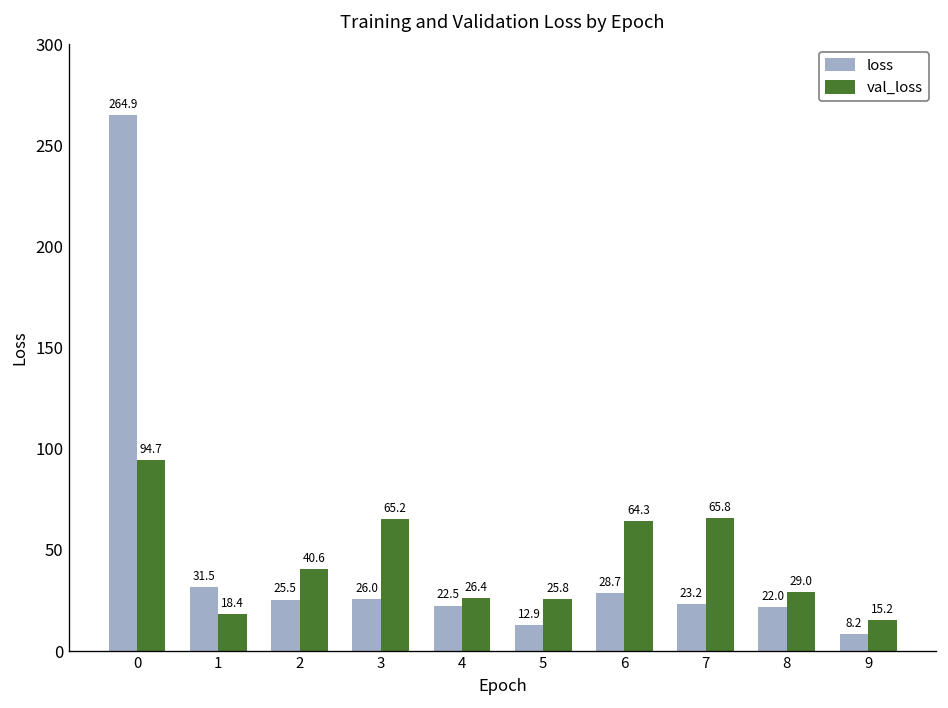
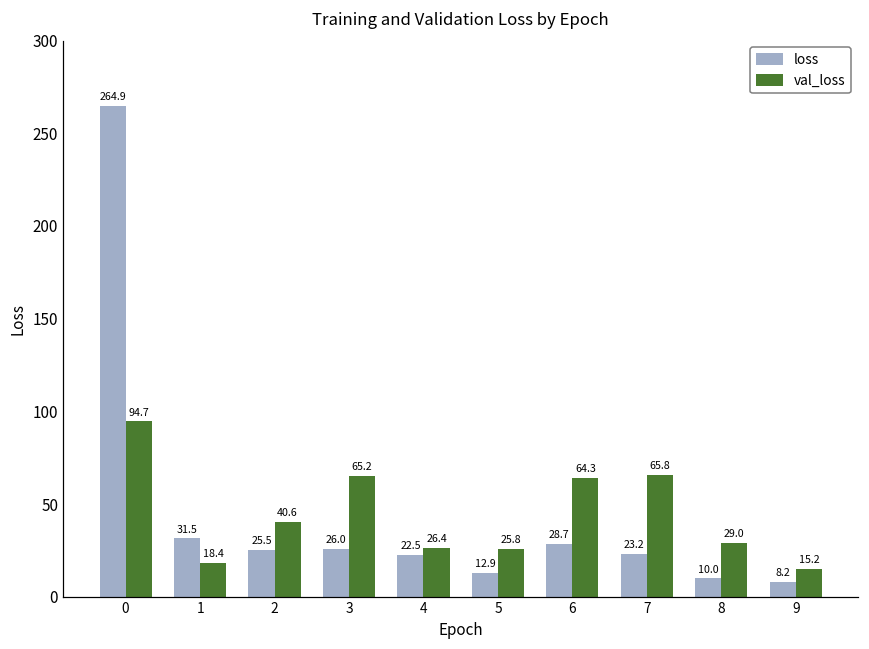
loss, 8: 22.0 -> 10.0
